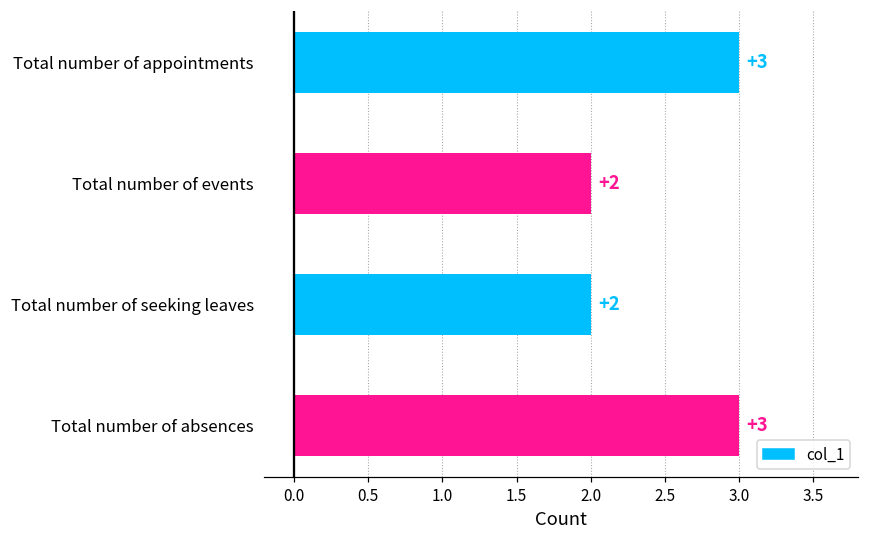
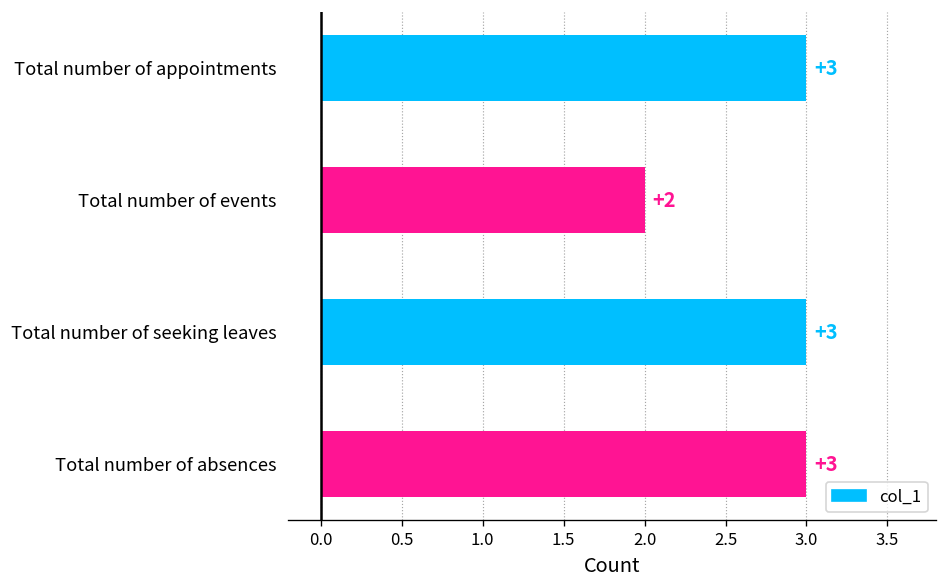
Total number of seeking leaves: +2 -> +3
